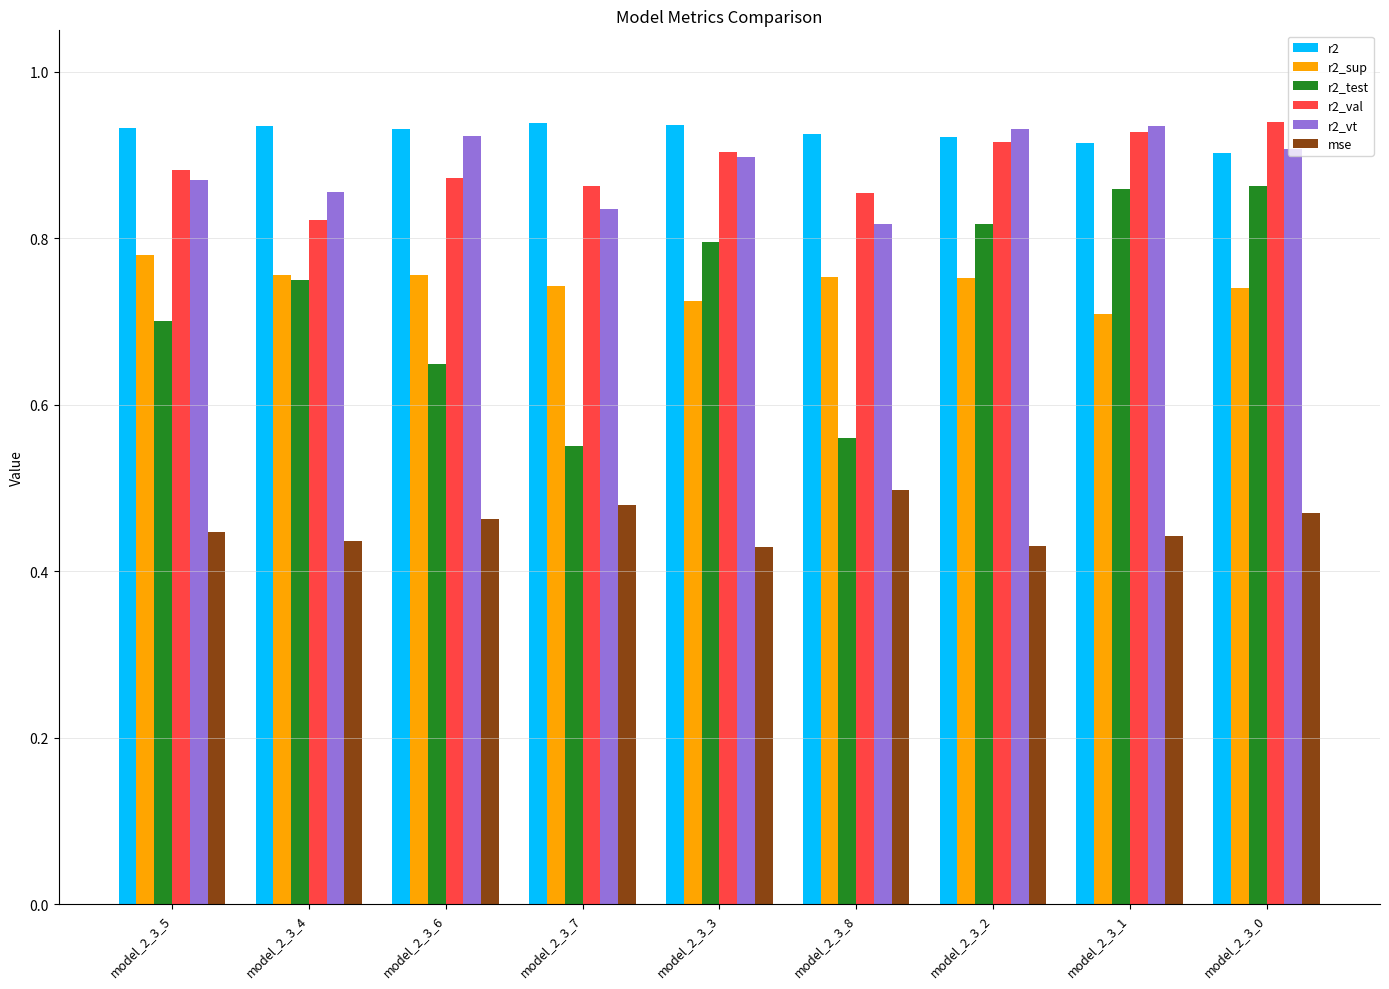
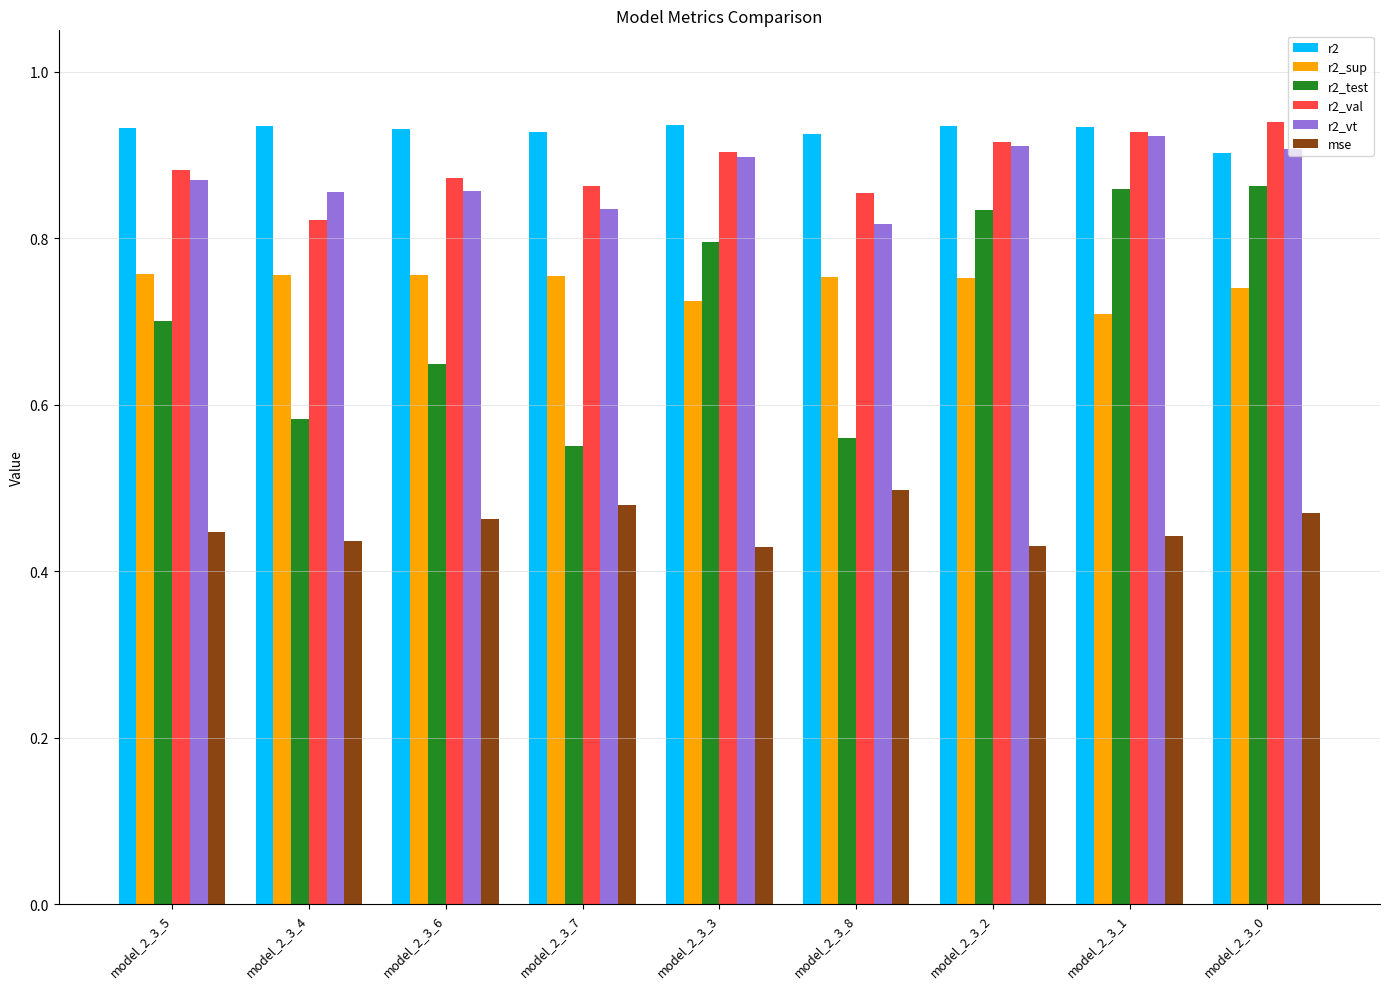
r2_sup, model_2_3_5: 0.78 -> 0.76
r2_test, model_2_3_4: 0.75 -> 0.58
r2_vt, model_2_3_6: 0.92 -> 0.86
r2, model_2_3_7: 0.94 -> 0.93
r2_sup, model_2_3_7: 0.74 -> 0.76
r2, model_2_3_2: 0.92 -> 0.94
r2_test, model_2_3_2: 0.82 -> 0.83
r2_vt, model_2_3_2: 0.93 -> 0.91
r2, model_2_3_1: 0.91 -> 0.93
r2_vt, model_2_3_1: 0.93 -> 0.92
